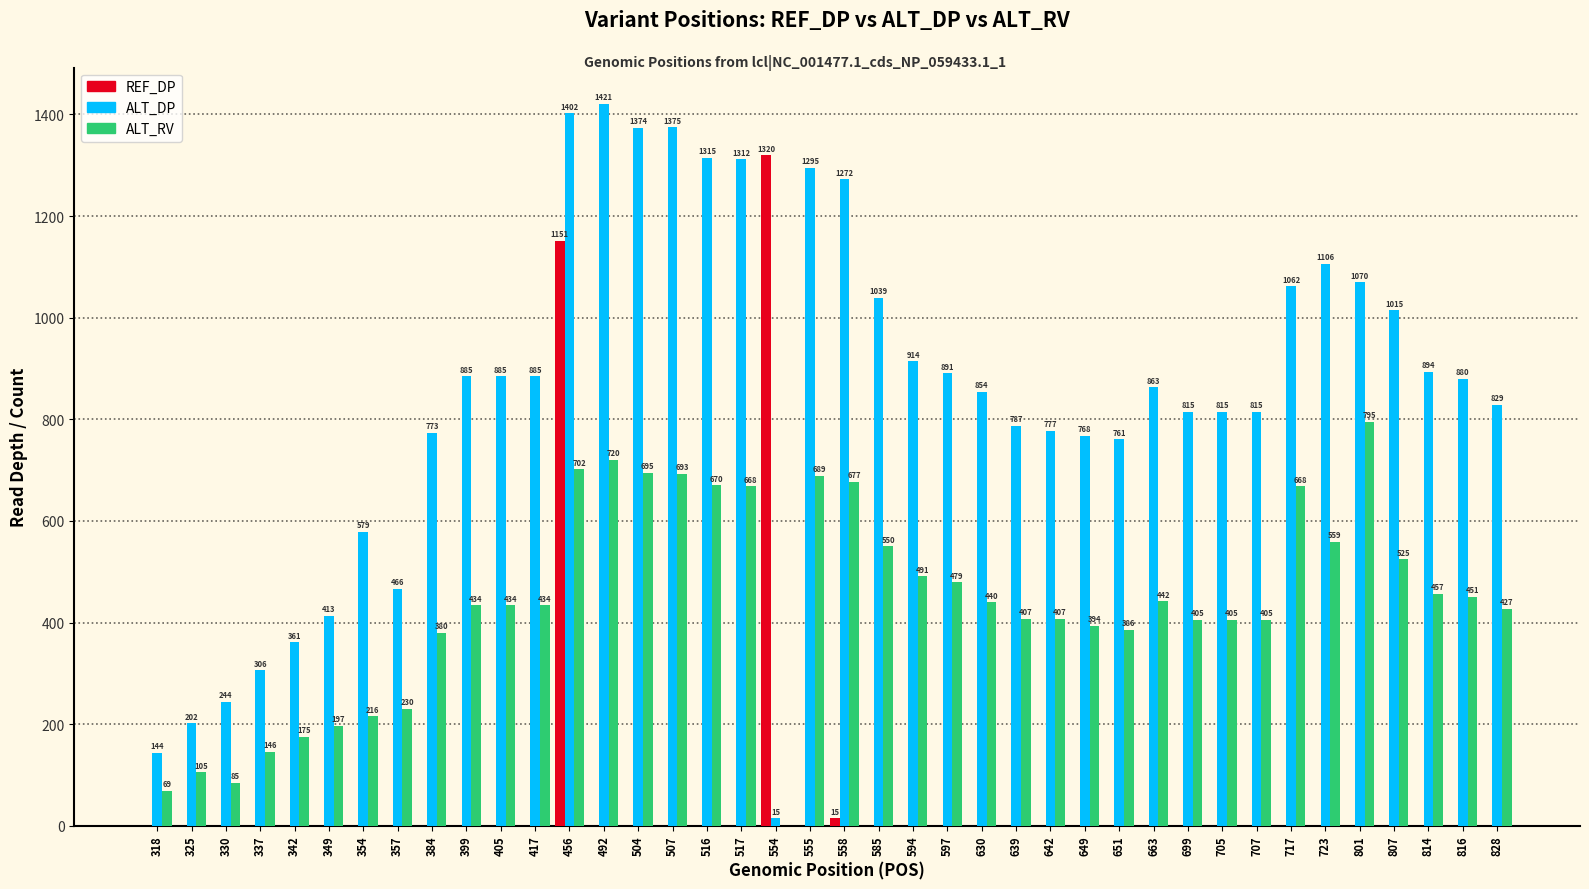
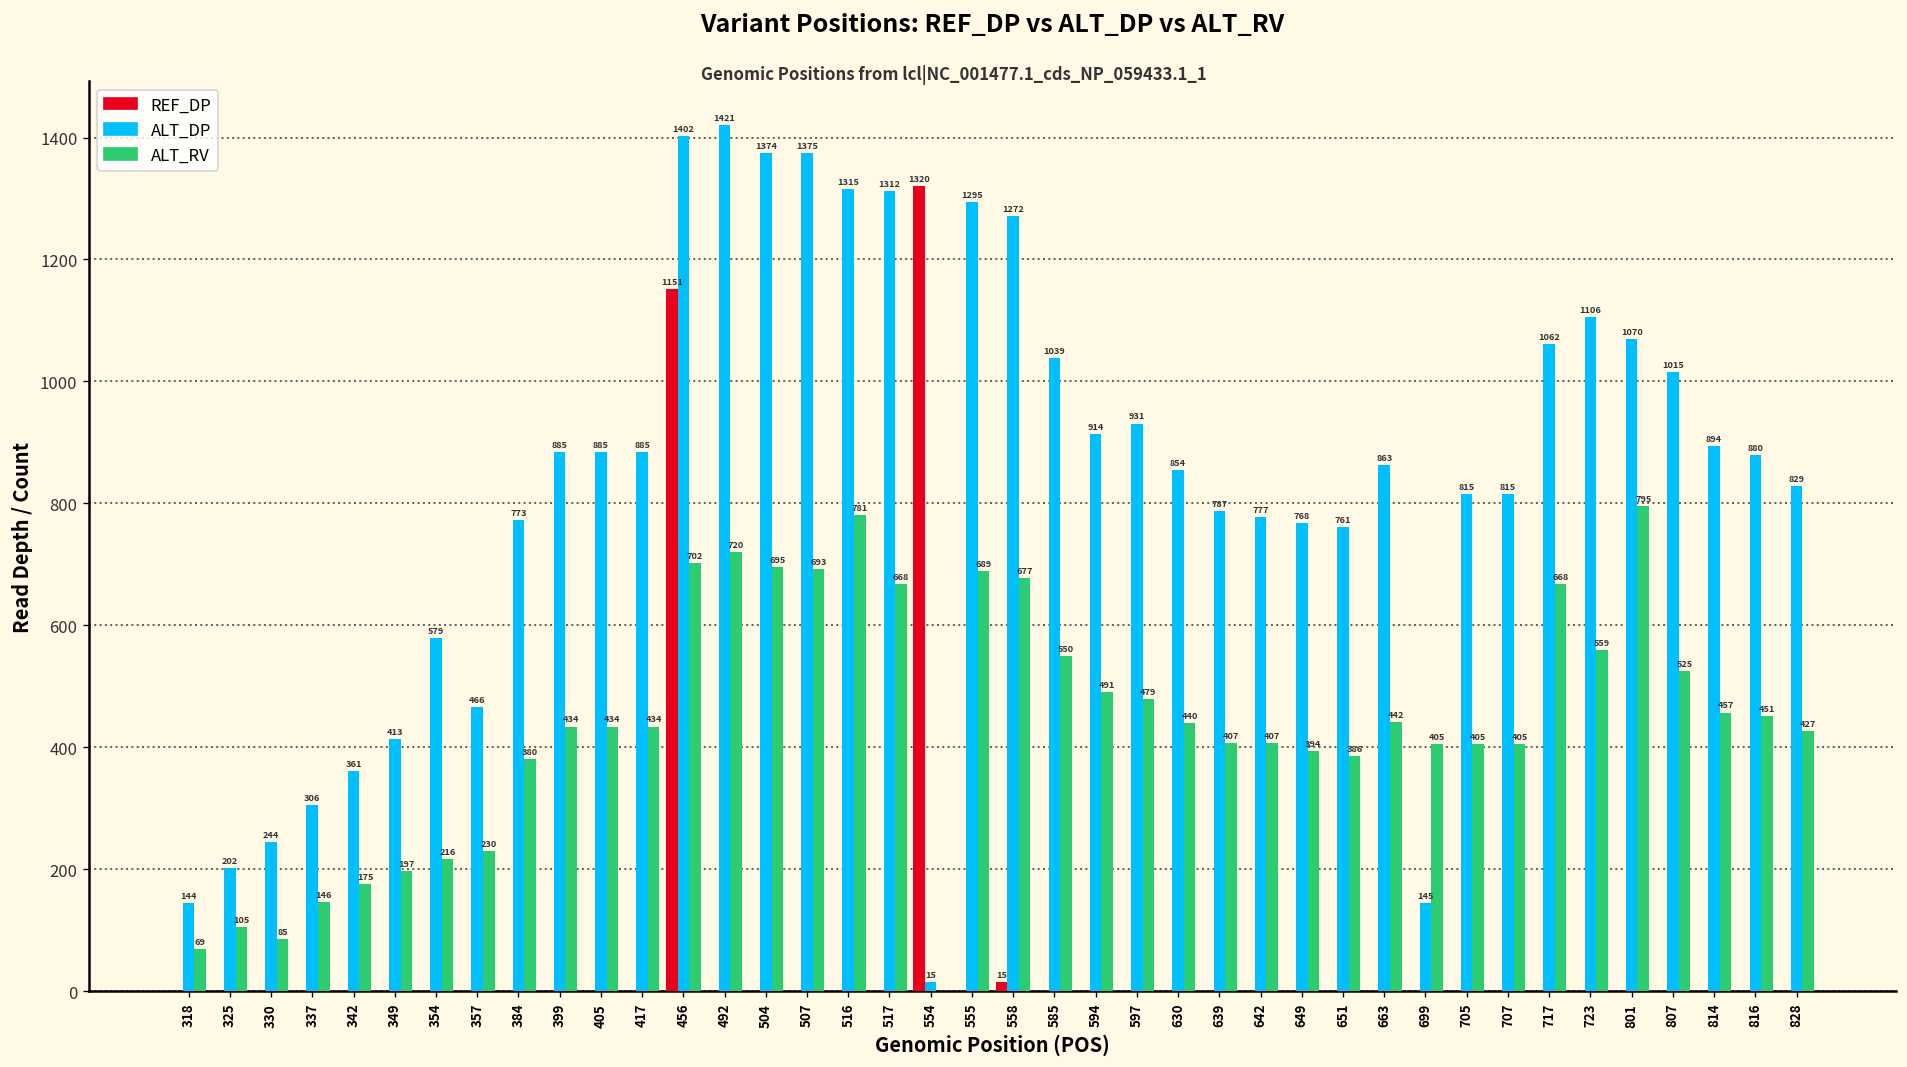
ALT_RV, 516: 670 -> 781
ALT_DP, 597: 891 -> 931
ALT_DP, 699: 815 -> 145
